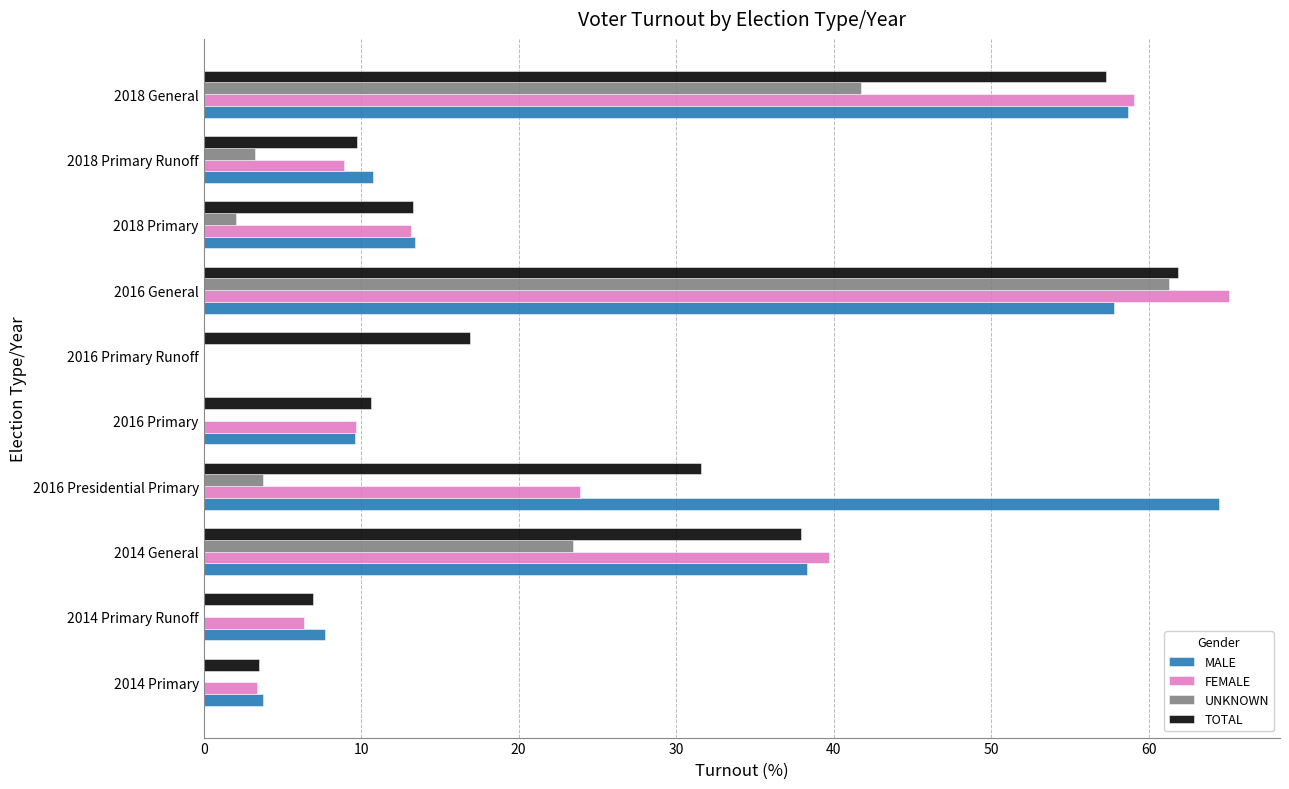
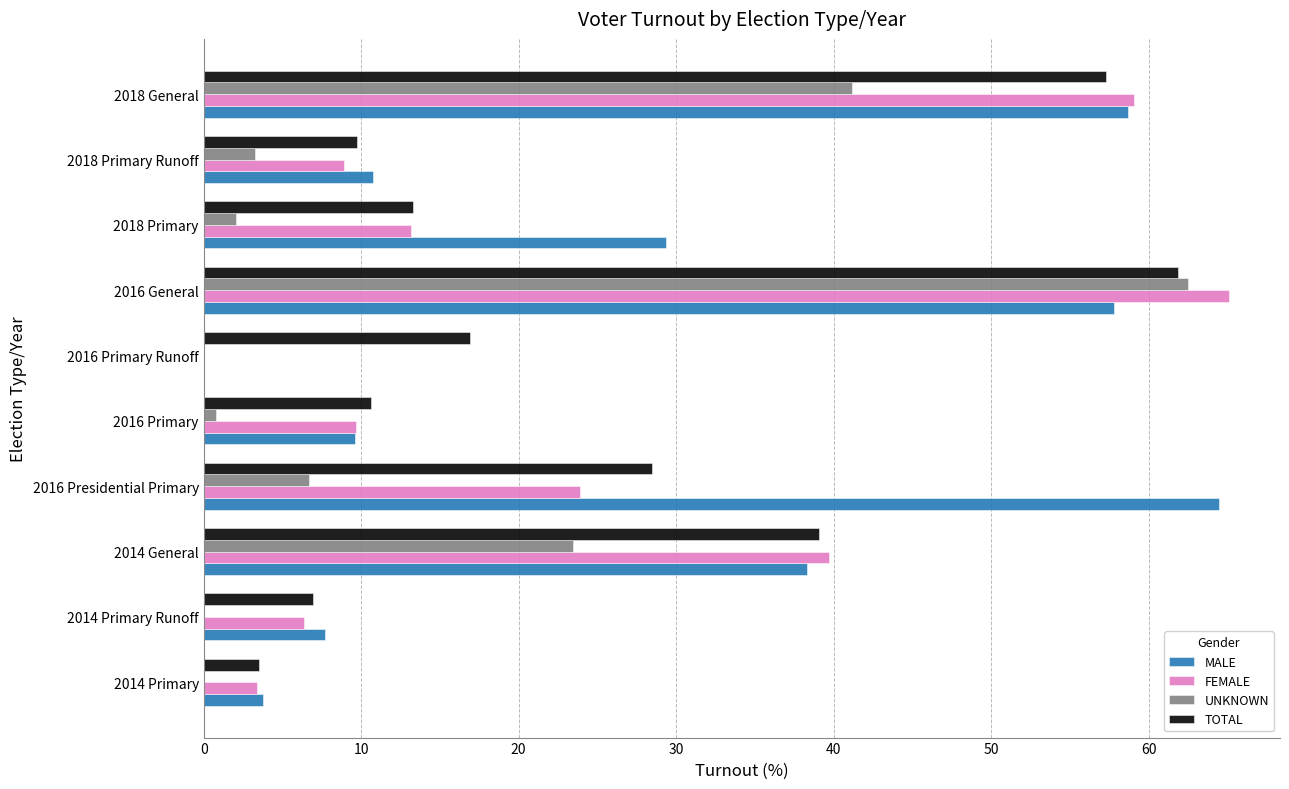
UNKNOWN, 2018 General: 41.7 -> 41.2
MALE, 2018 Primary: 13.5 -> 29.4
UNKNOWN, 2016 General: 61.3 -> 62.5
UNKNOWN, 2016 Primary: 0.0 -> 0.8
TOTAL, 2016 Presidential Primary: 31.6 -> 28.5
UNKNOWN, 2016 Presidential Primary: 3.8 -> 6.7
TOTAL, 2014 General: 37.9 -> 39.1
